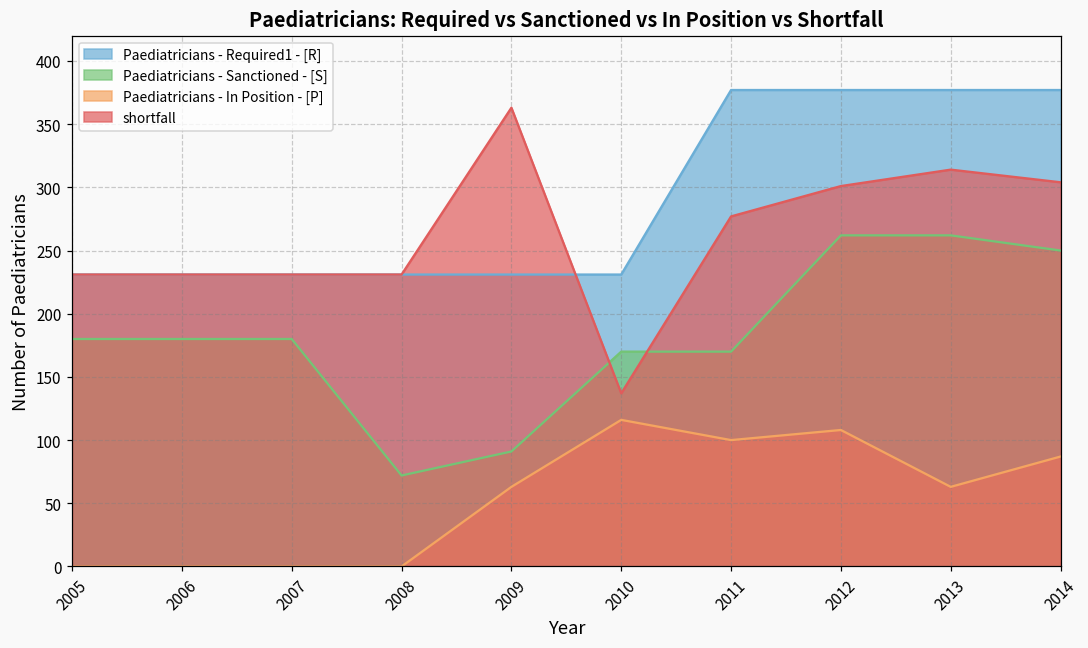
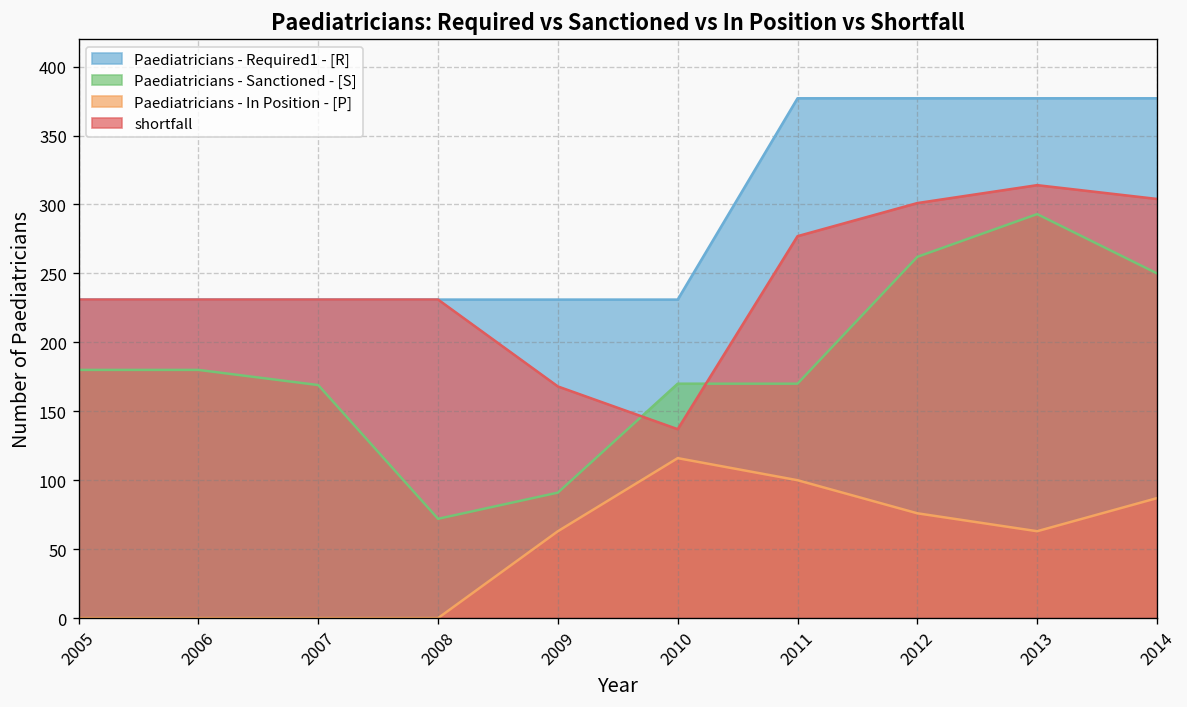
Paediatricians - Sanctioned - [S], 2007: 180 -> 169
shortfall, 2009: 363 -> 168
Paediatricians - In Position - [P], 2012: 108 -> 76
Paediatricians - Sanctioned - [S], 2013: 262 -> 293
